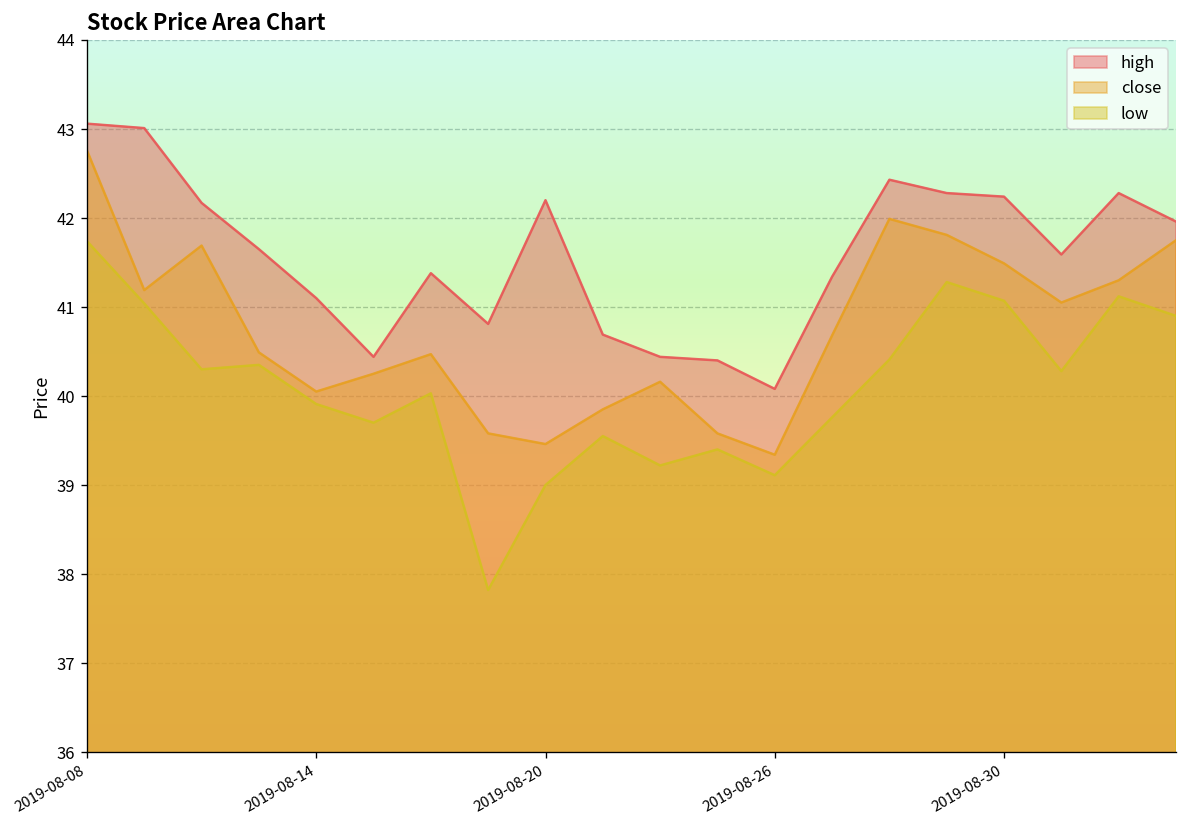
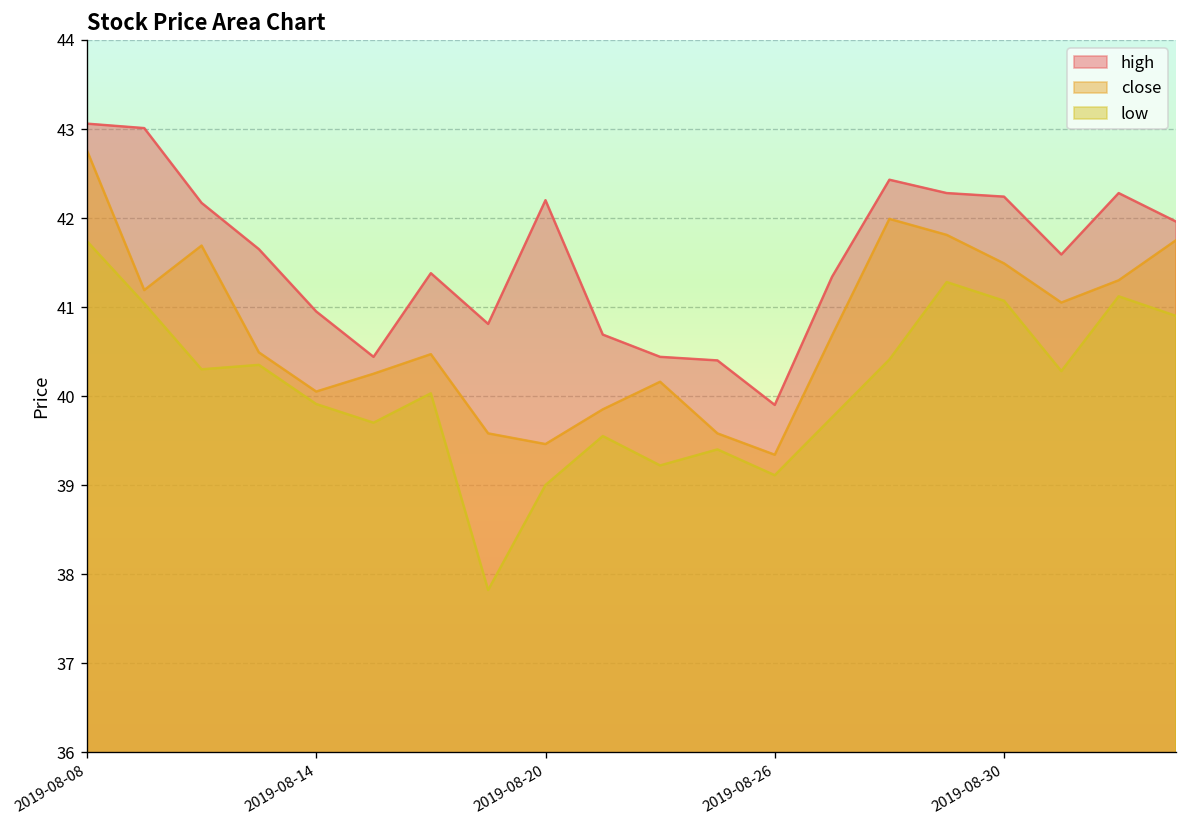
high, 2019-08-14: 41.1 -> 41.0
high, 2019-08-26: 40.1 -> 39.9
